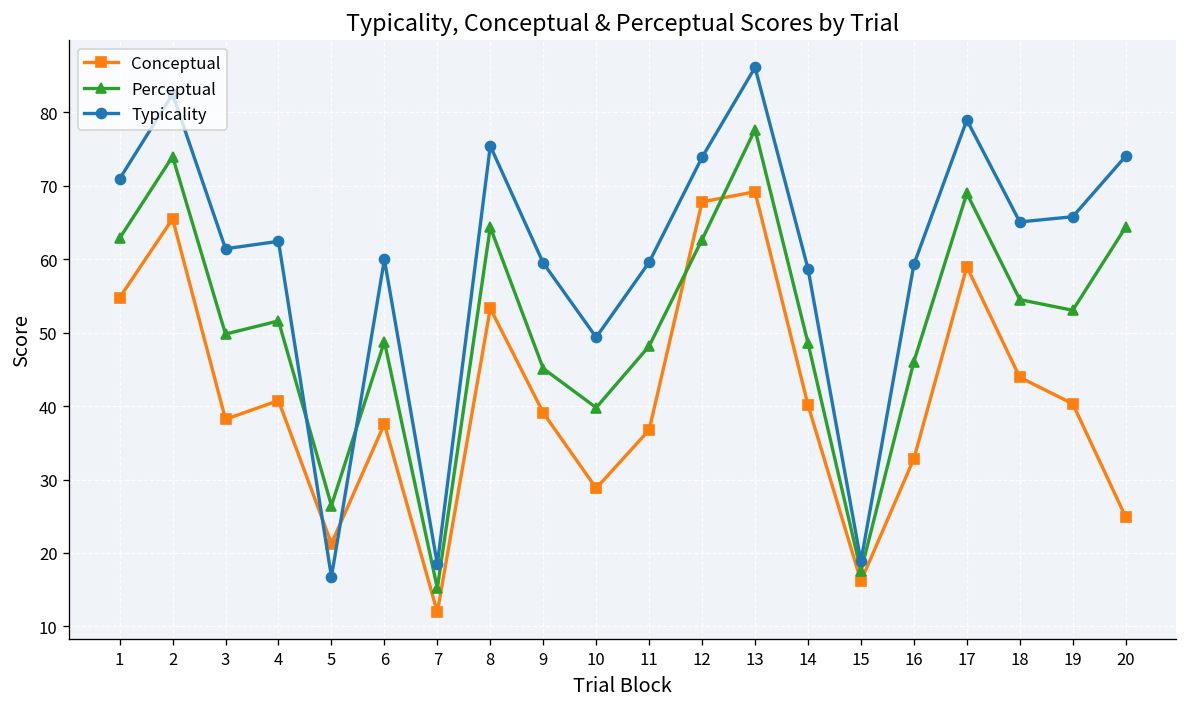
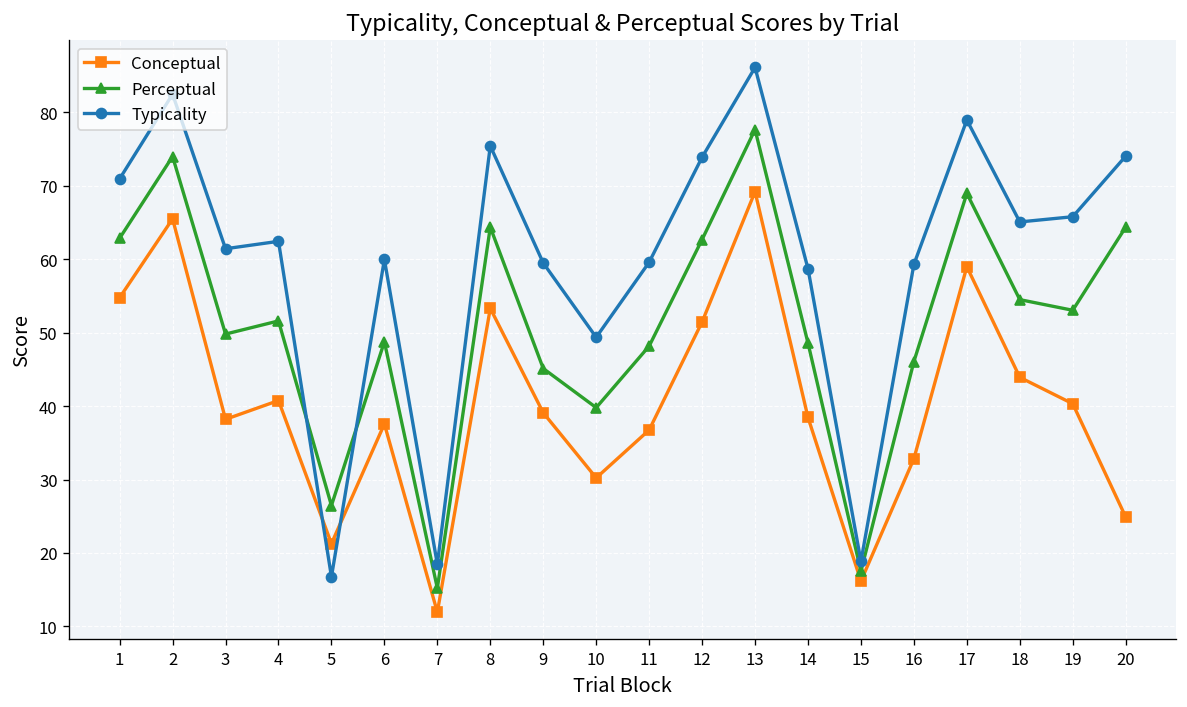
Conceptual, 10: 29 -> 30
Conceptual, 12: 68 -> 51
Conceptual, 14: 40 -> 38
